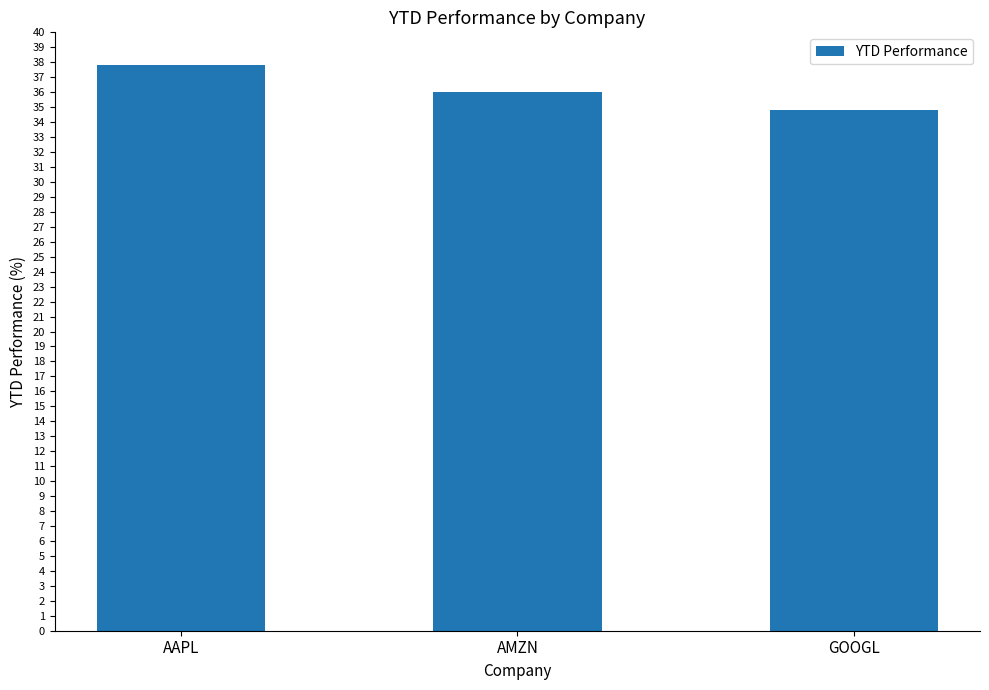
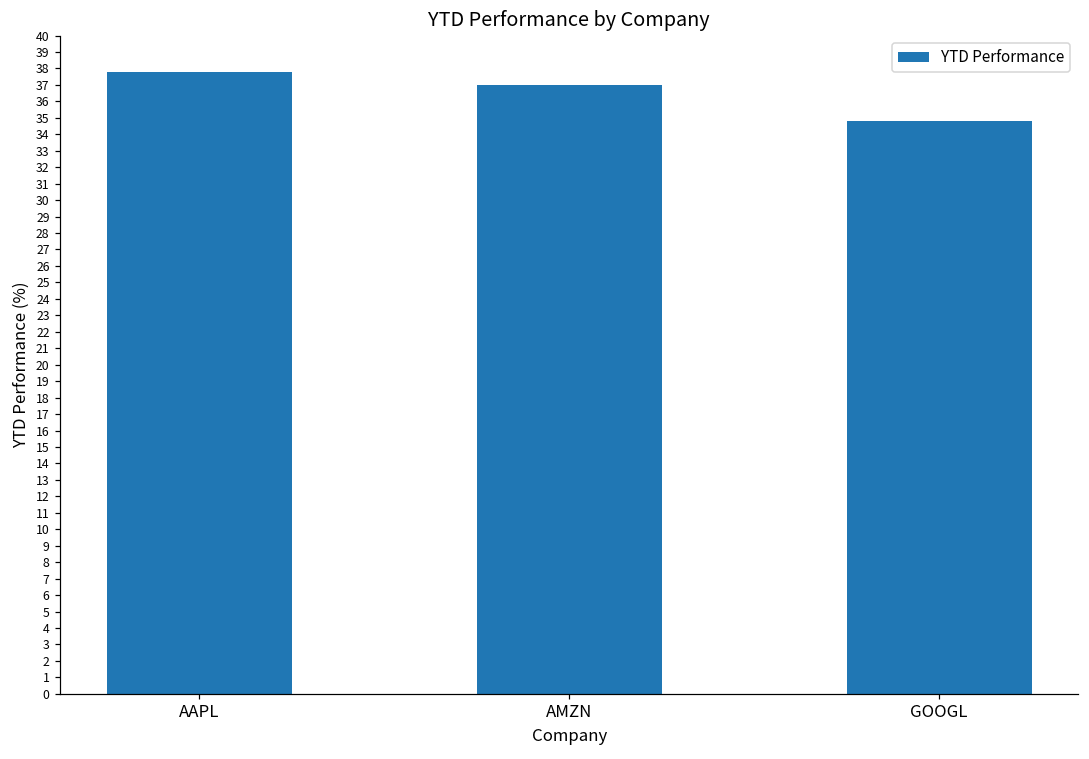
AMZN: 36.0 -> 37.0
